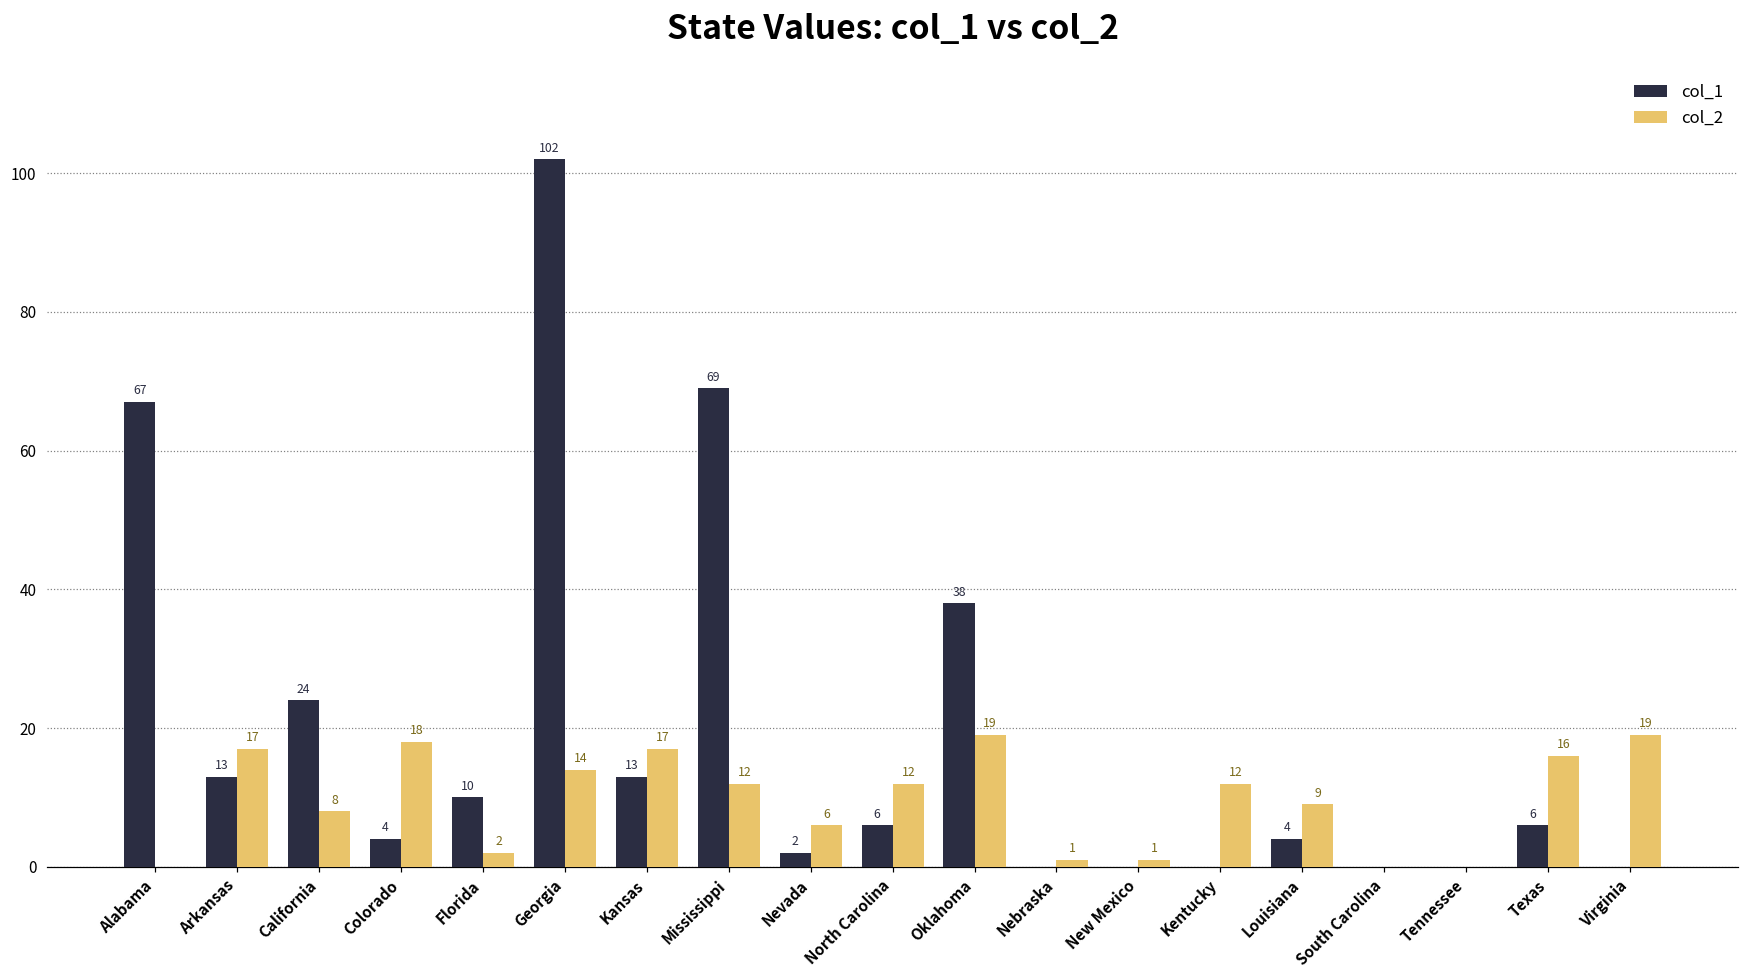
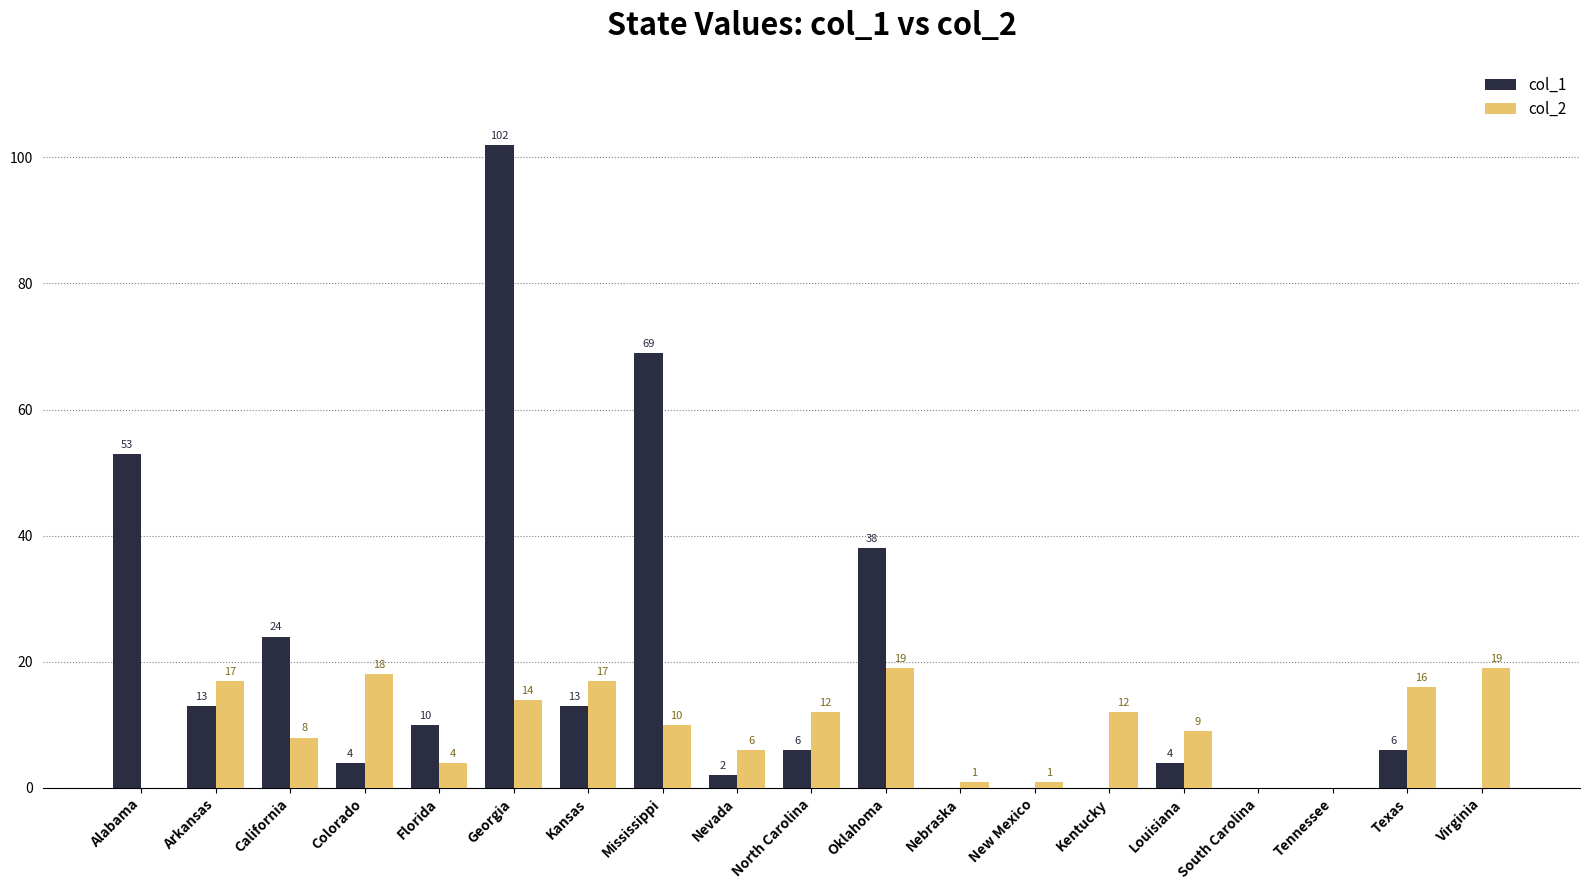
col_1, Alabama: 67 -> 53
col_2, Florida: 2 -> 4
col_2, Mississippi: 12 -> 10
